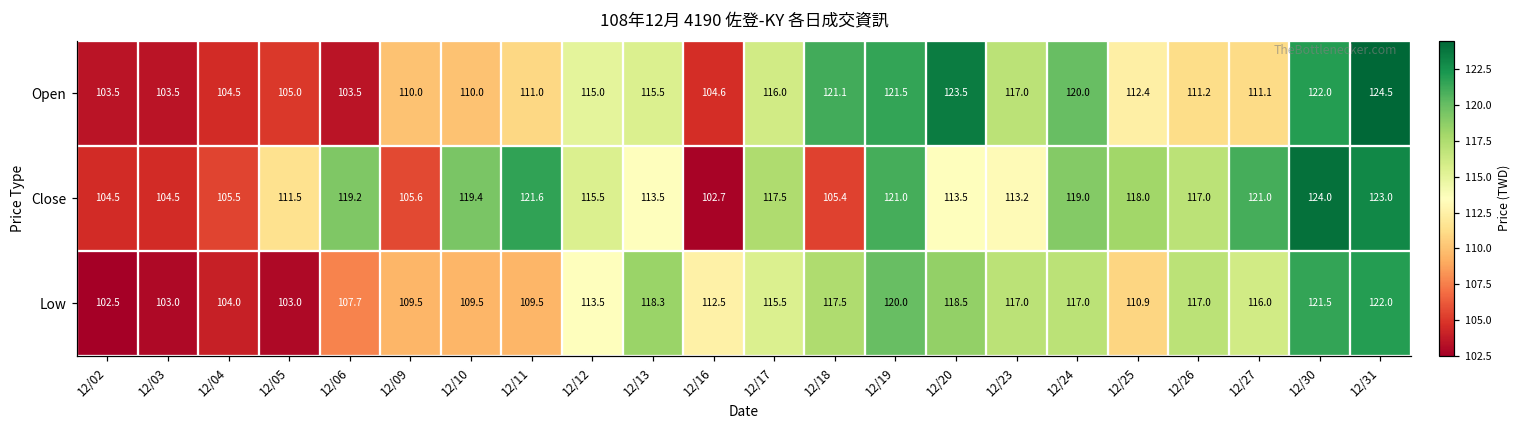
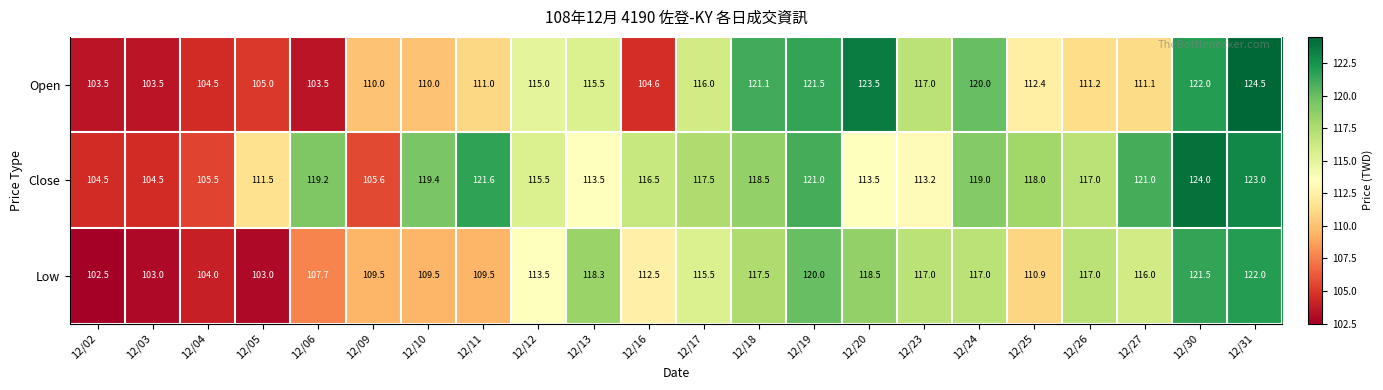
Close, 12/16: 102.7 -> 116.5
Close, 12/18: 105.4 -> 118.5
